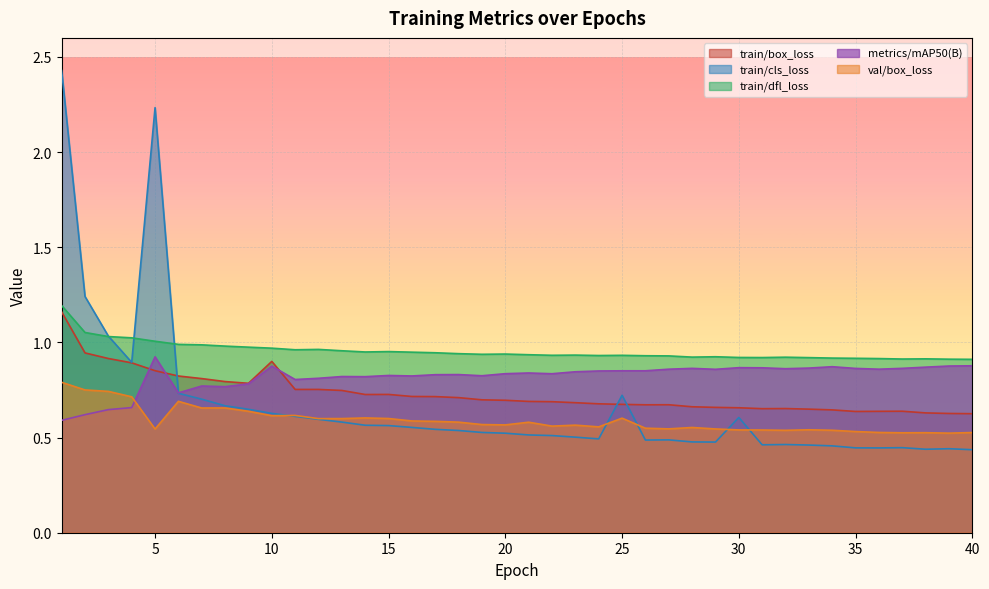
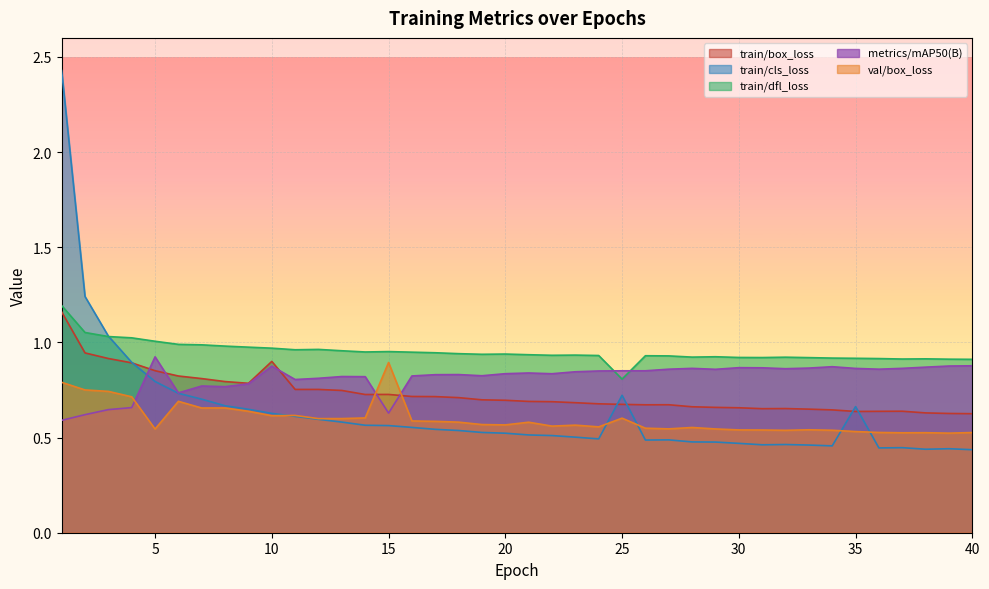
train/cls_loss, 5: 2.23 -> 0.79
metrics/mAP50(B), 15: 0.83 -> 0.63
val/box_loss, 15: 0.60 -> 0.89
train/dfl_loss, 25: 0.93 -> 0.81
train/cls_loss, 30: 0.61 -> 0.47
train/cls_loss, 35: 0.45 -> 0.66
